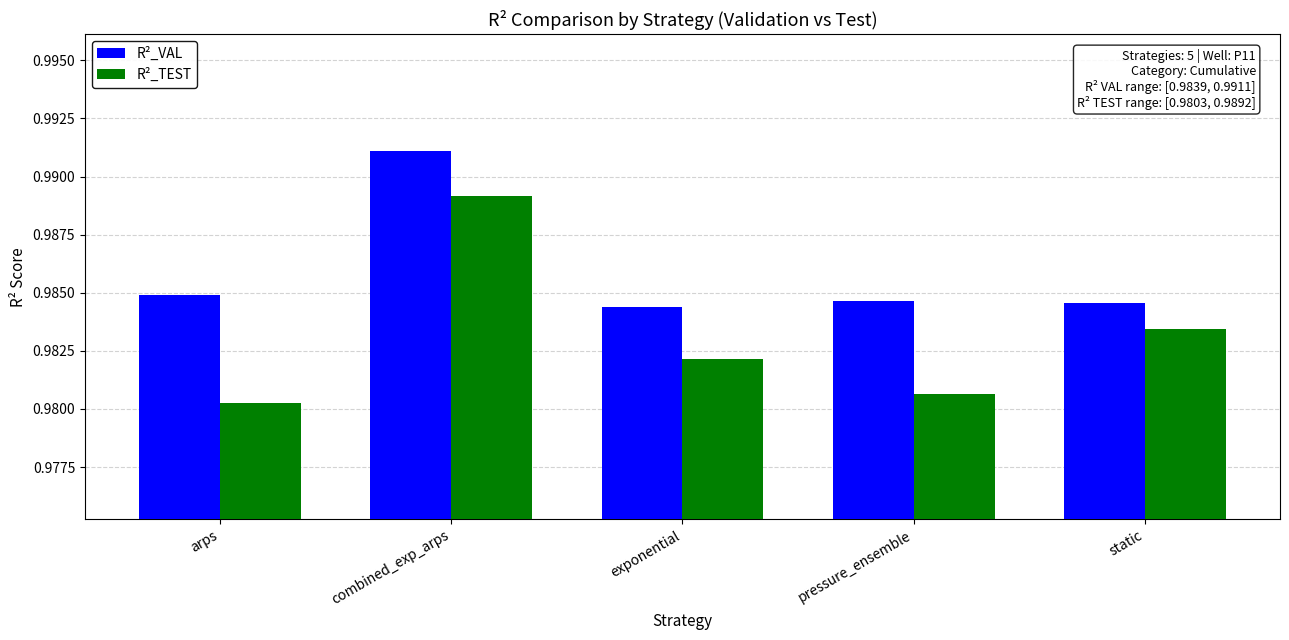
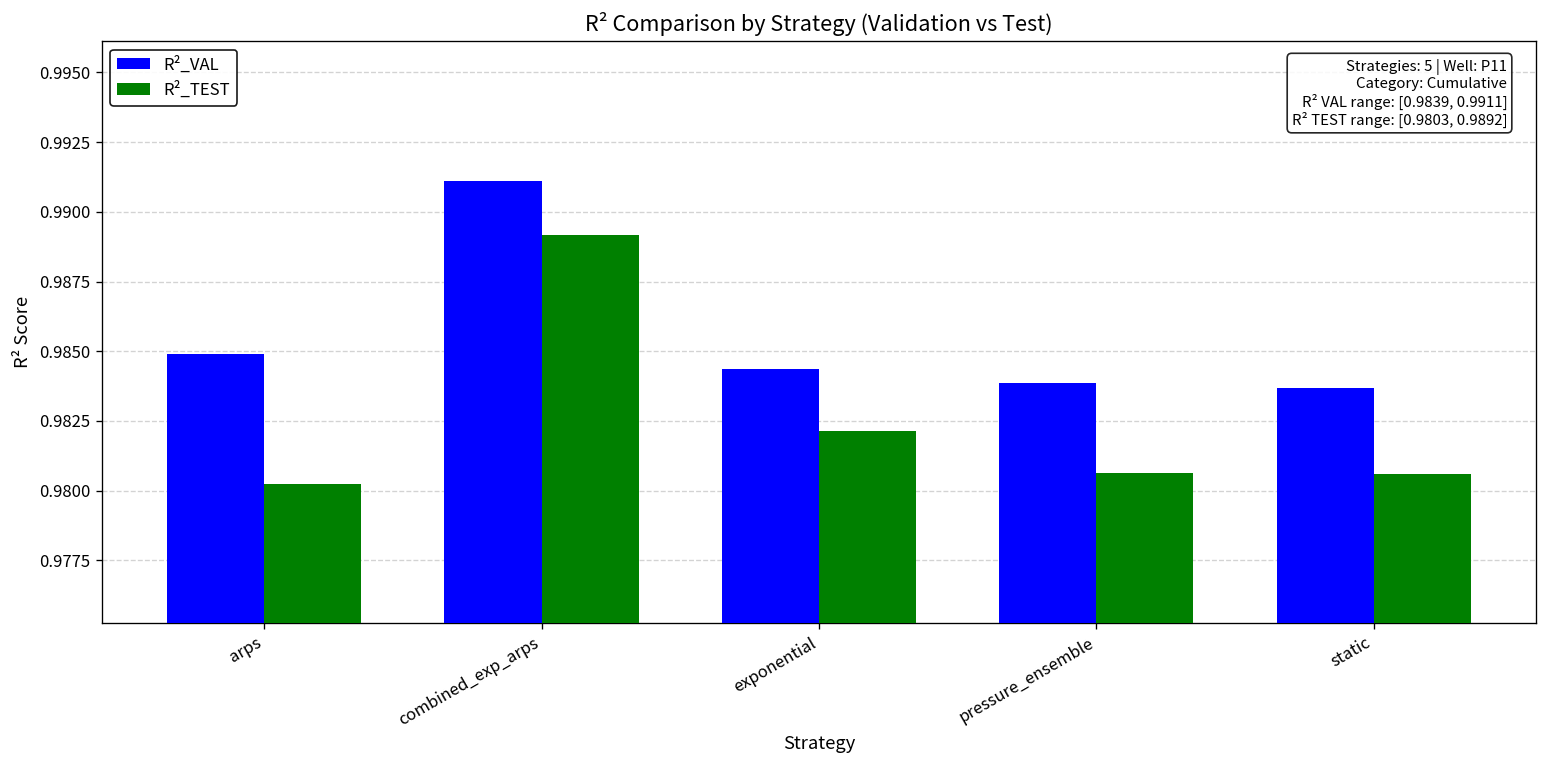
R²_VAL, pressure_ensemble: 0.9846 -> 0.9839
R²_VAL, static: 0.9846 -> 0.9837
R²_TEST, static: 0.9834 -> 0.9806
